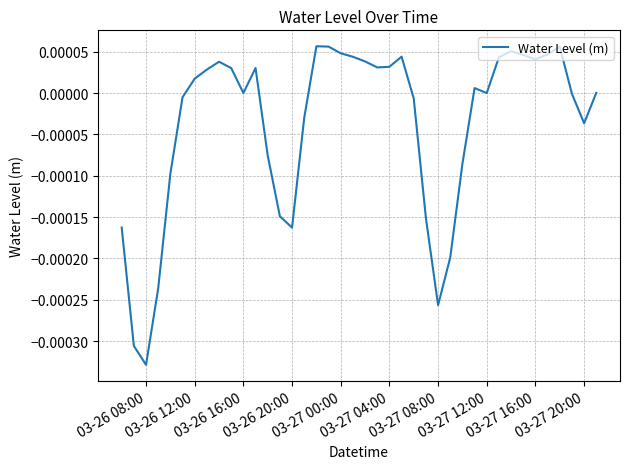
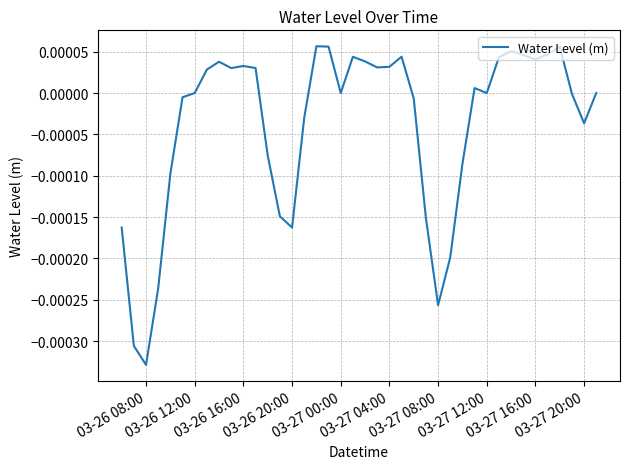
03-26 12:00: 0.00002 -> 0.00000
03-26 16:00: 0.00000 -> 0.00003
03-27 00:00: 0.00005 -> 0.00000
